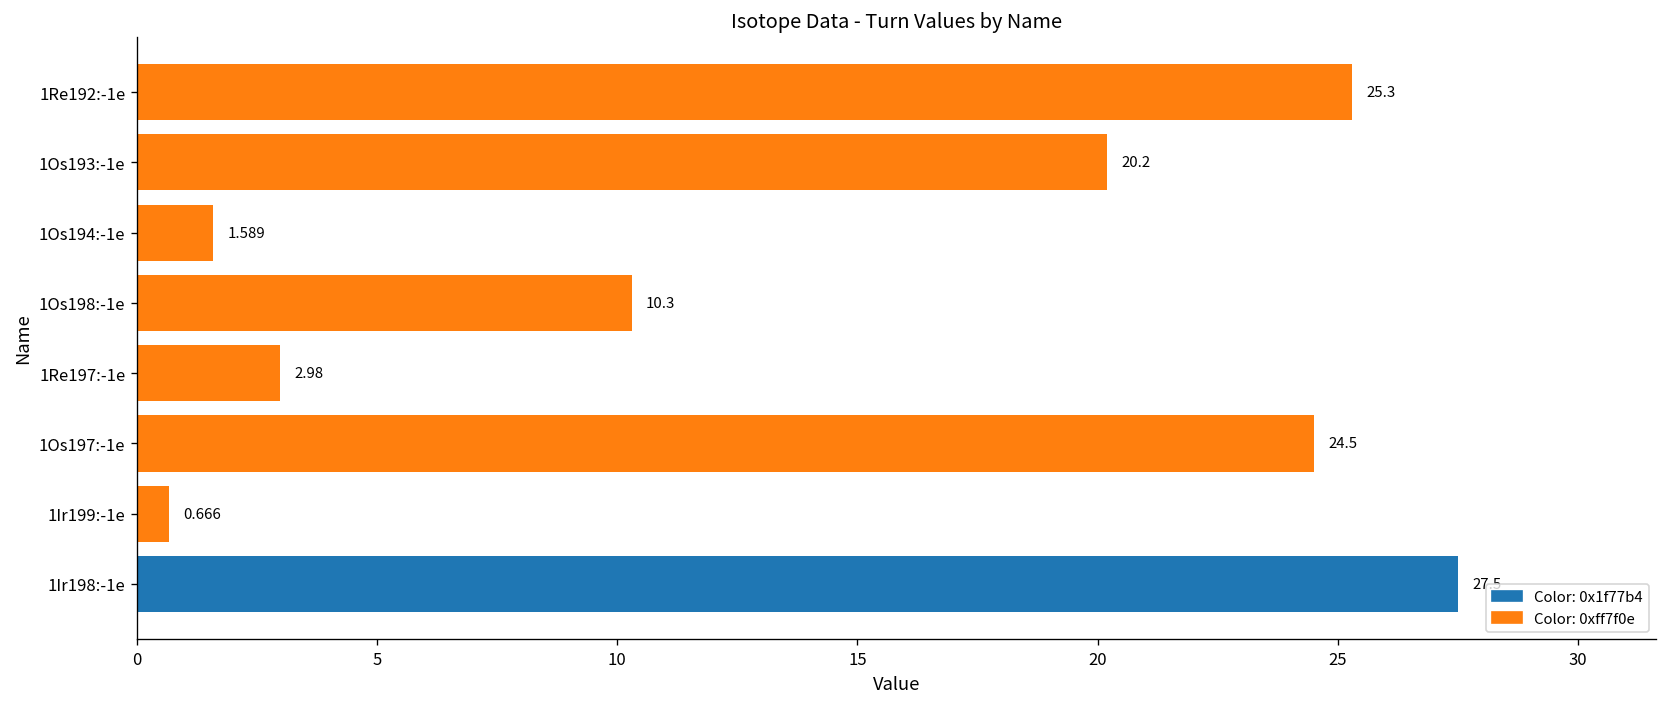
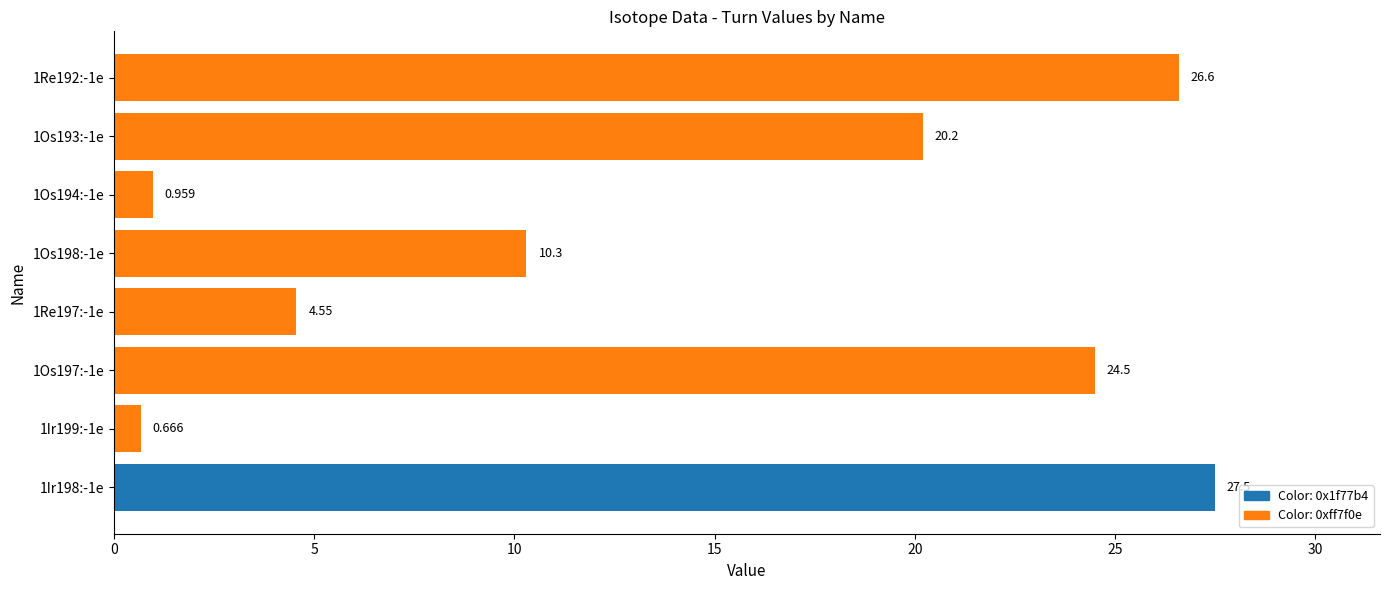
1Re192:-1e: 25.3 -> 26.6
1Os194:-1e: 1.589 -> 0.959
1Re197:-1e: 2.98 -> 4.55
